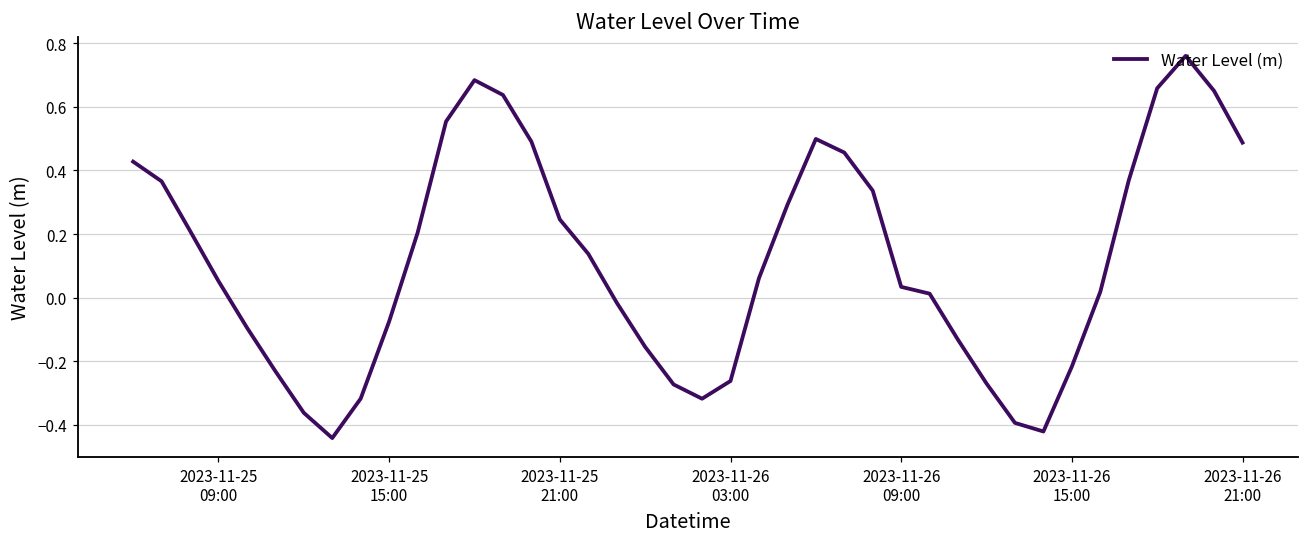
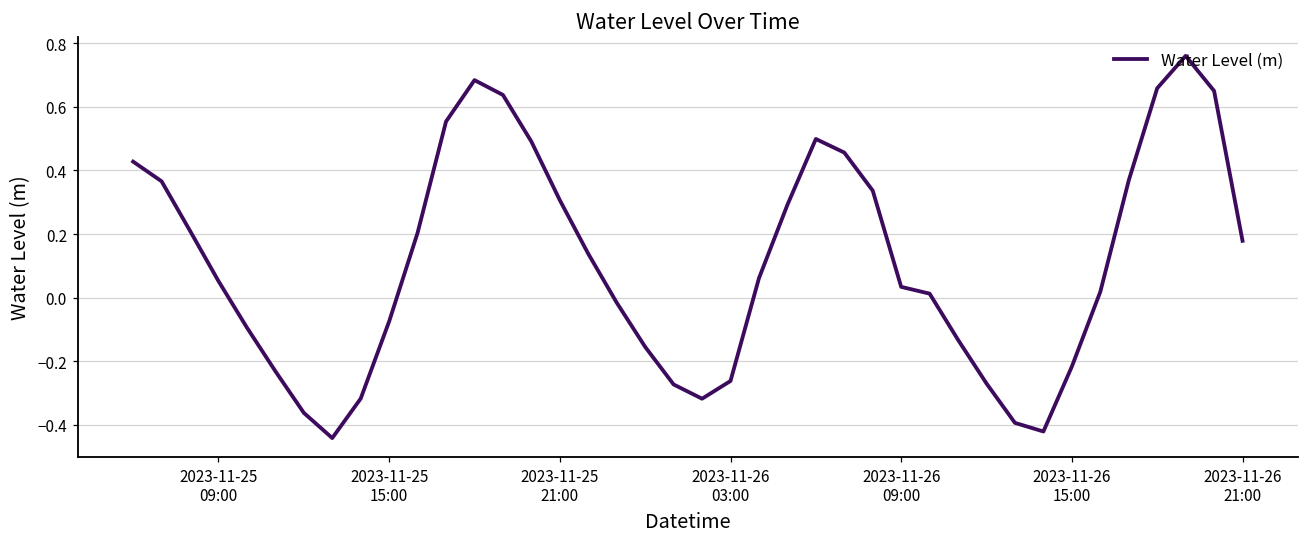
2023-11-25 21:00: 0.25 -> 0.31
2023-11-26 21:00: 0.49 -> 0.18
